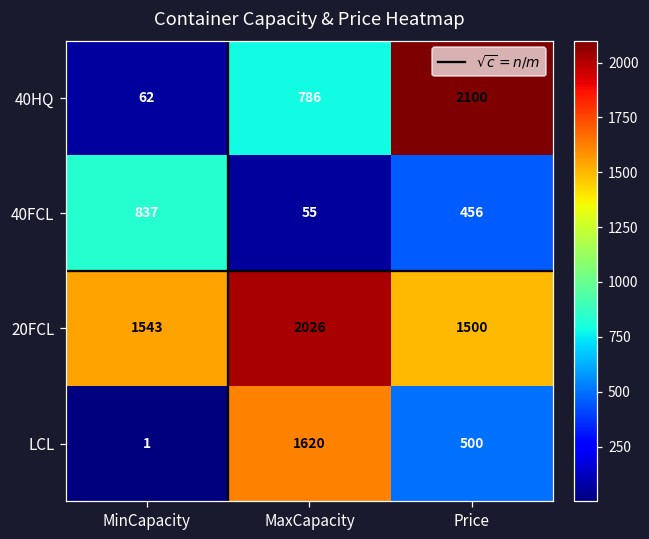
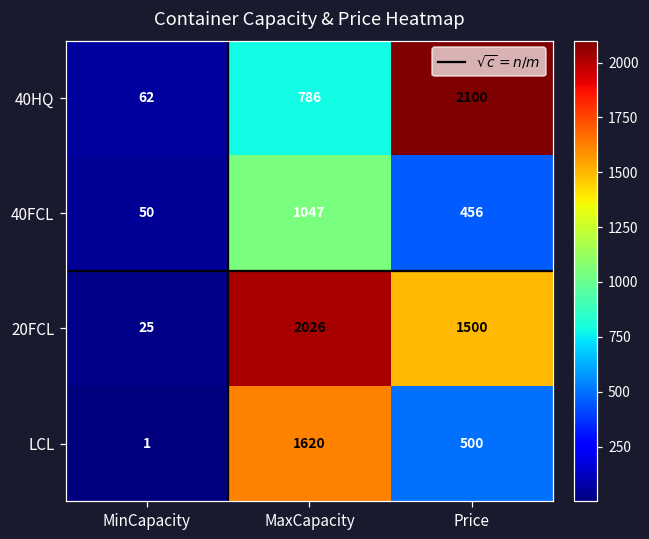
40FCL, MinCapacity: 837 -> 50
40FCL, MaxCapacity: 55 -> 1047
20FCL, MinCapacity: 1543 -> 25
